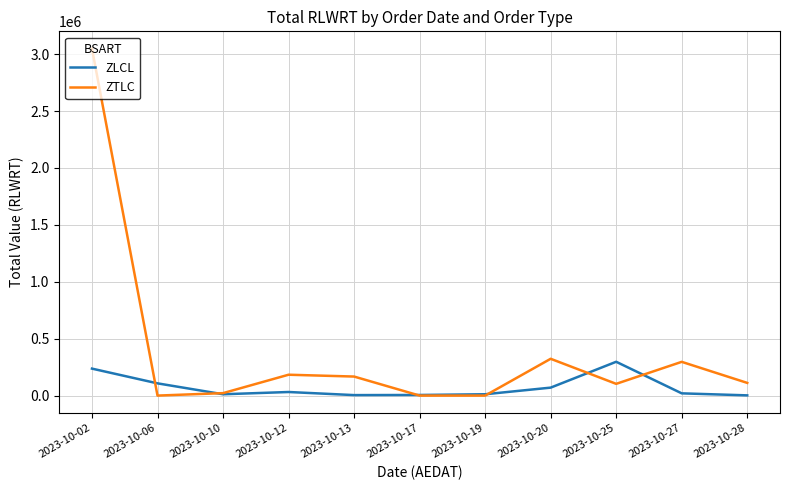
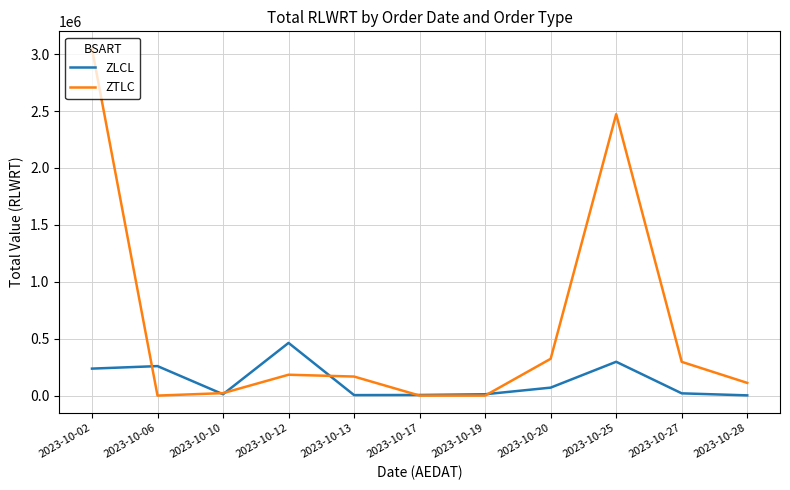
ZLCL, 2023-10-06: 110000 -> 260000
ZLCL, 2023-10-12: 30000 -> 460000
ZTLC, 2023-10-25: 100000 -> 2470000
